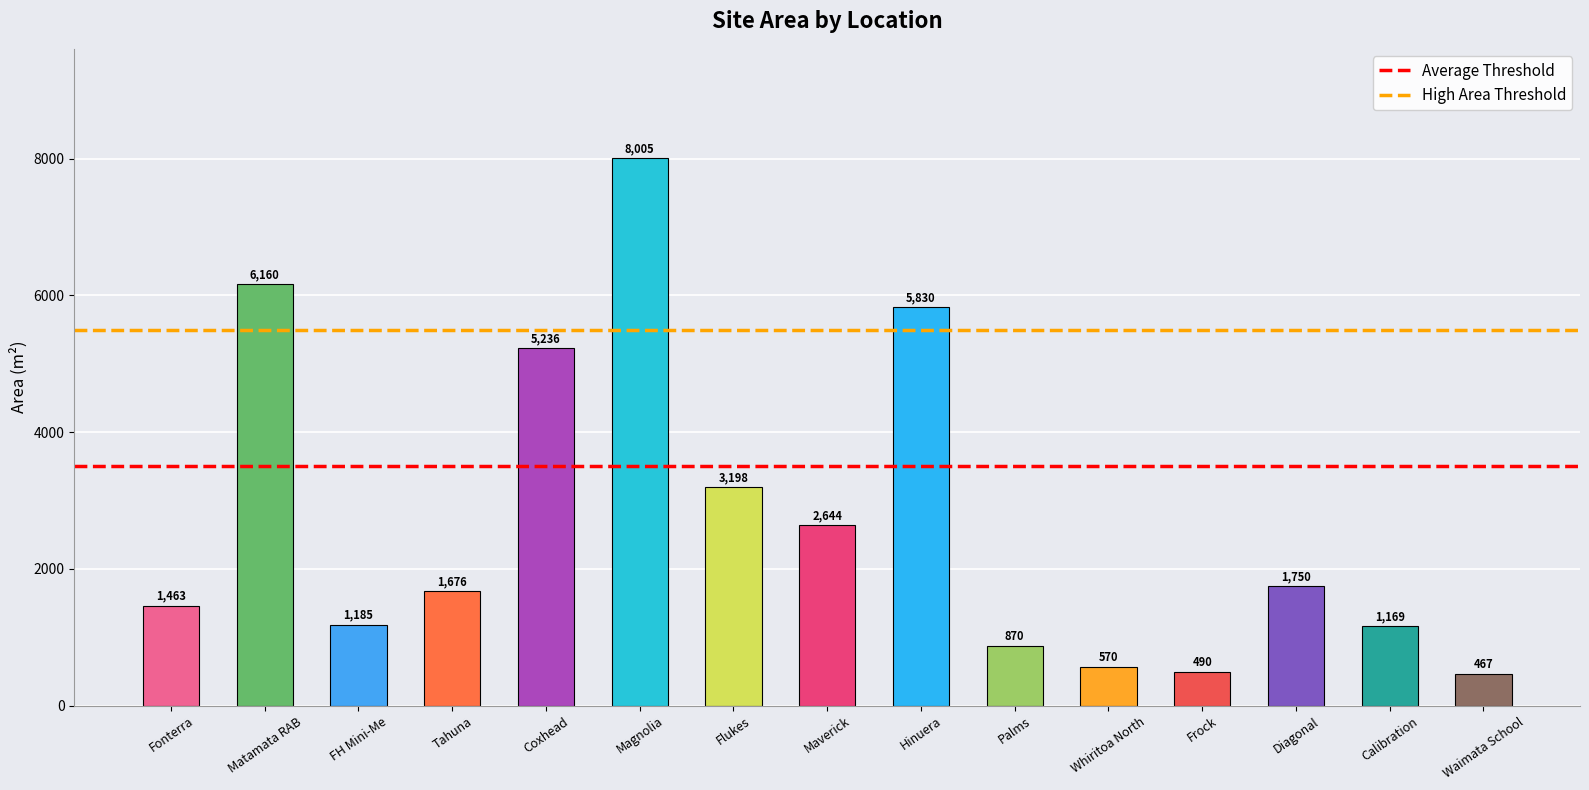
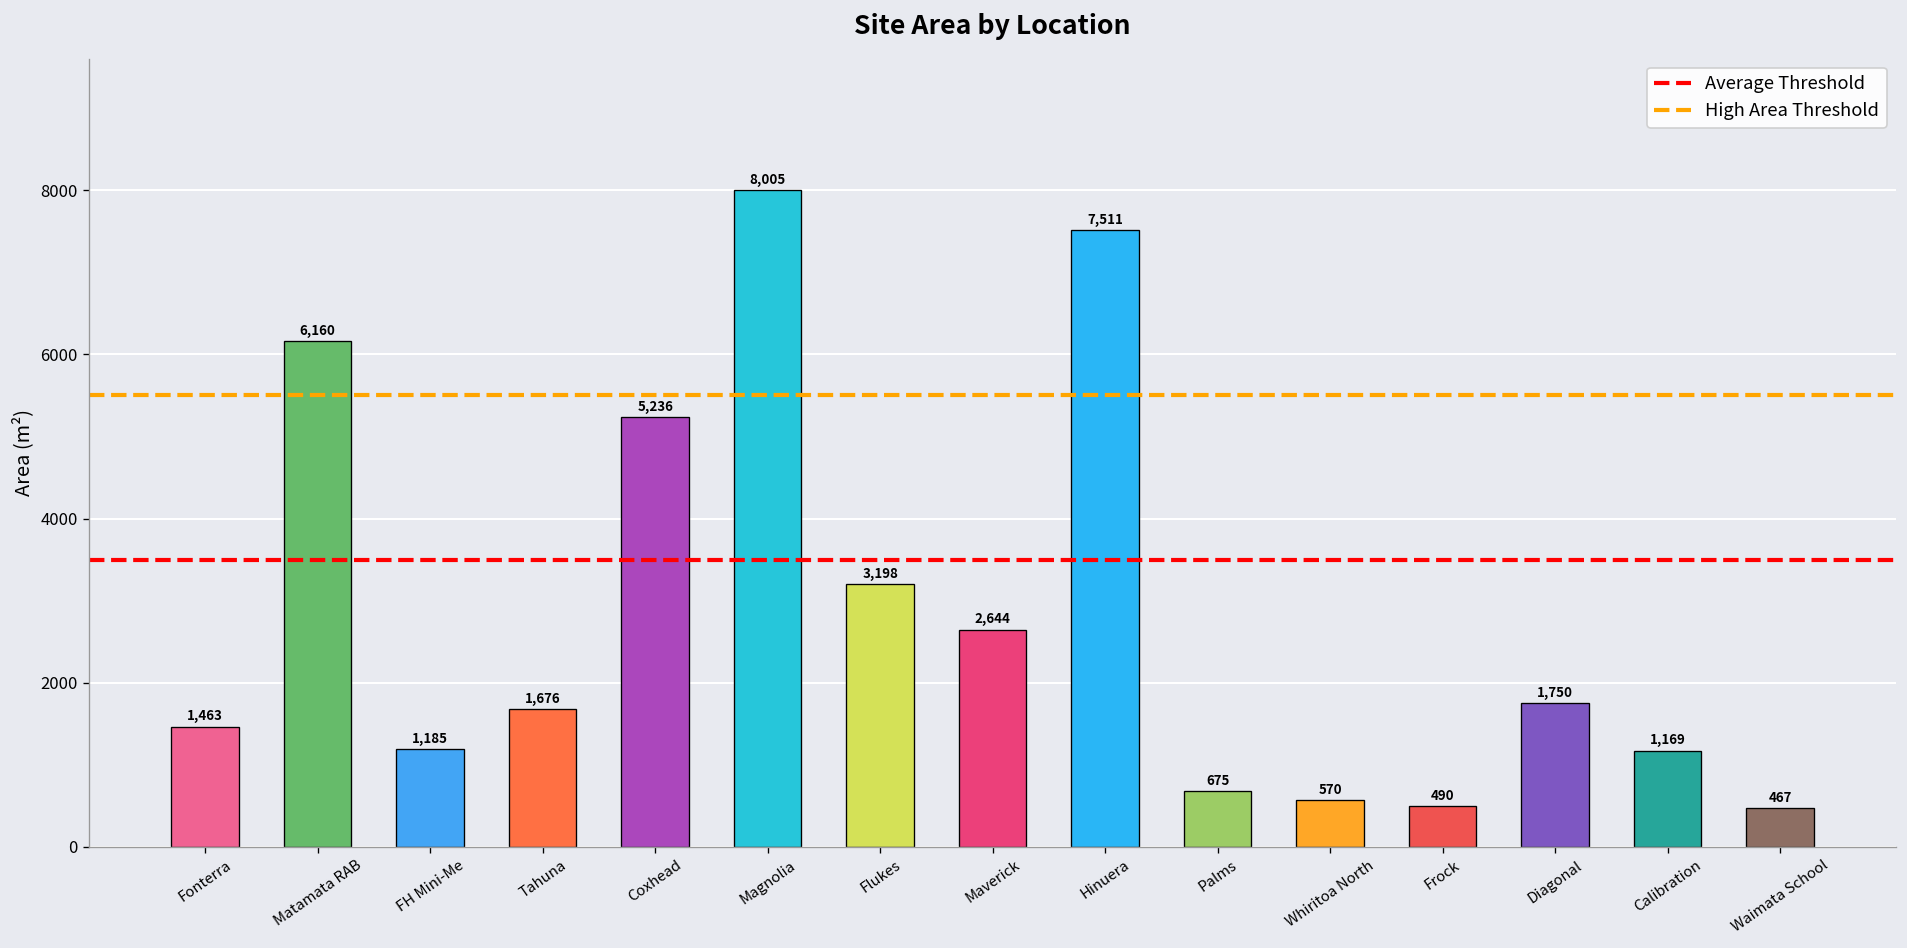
Hinuera: 5,830 -> 7,511
Palms: 870 -> 675
